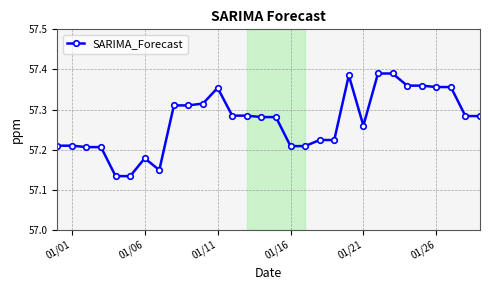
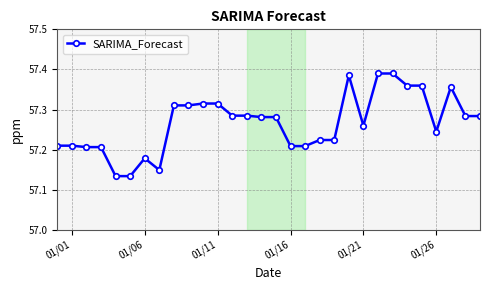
01/11: 57.35 -> 57.31
01/26: 57.36 -> 57.24
